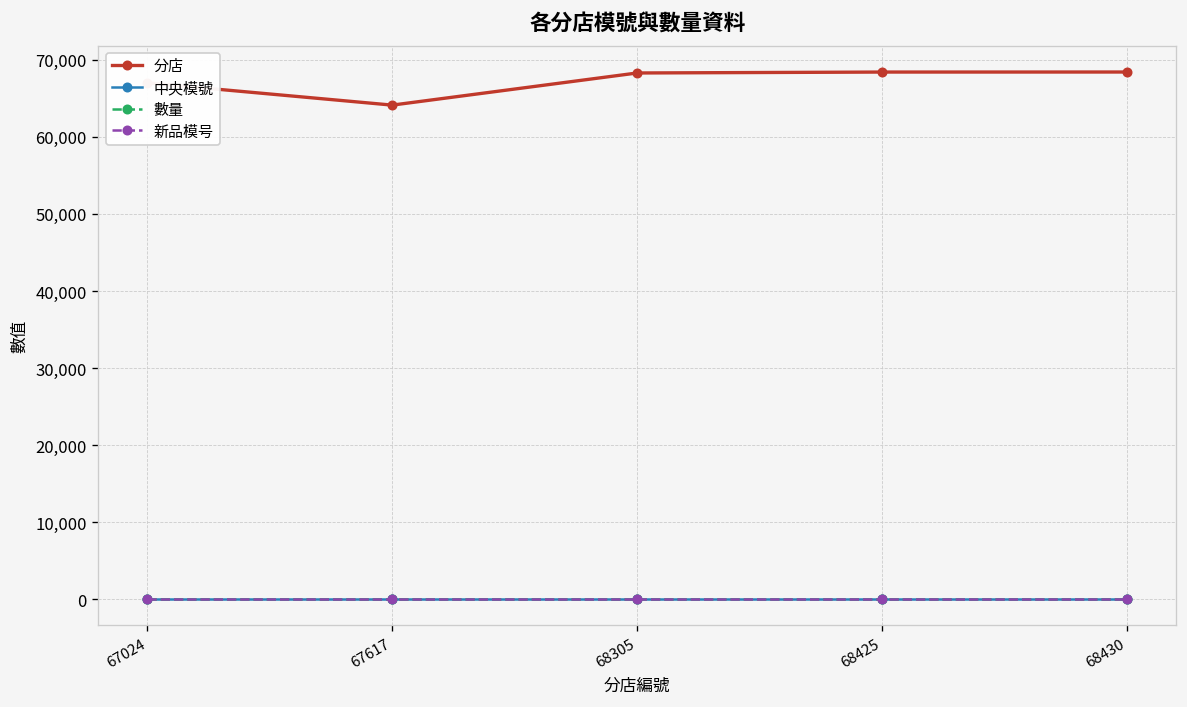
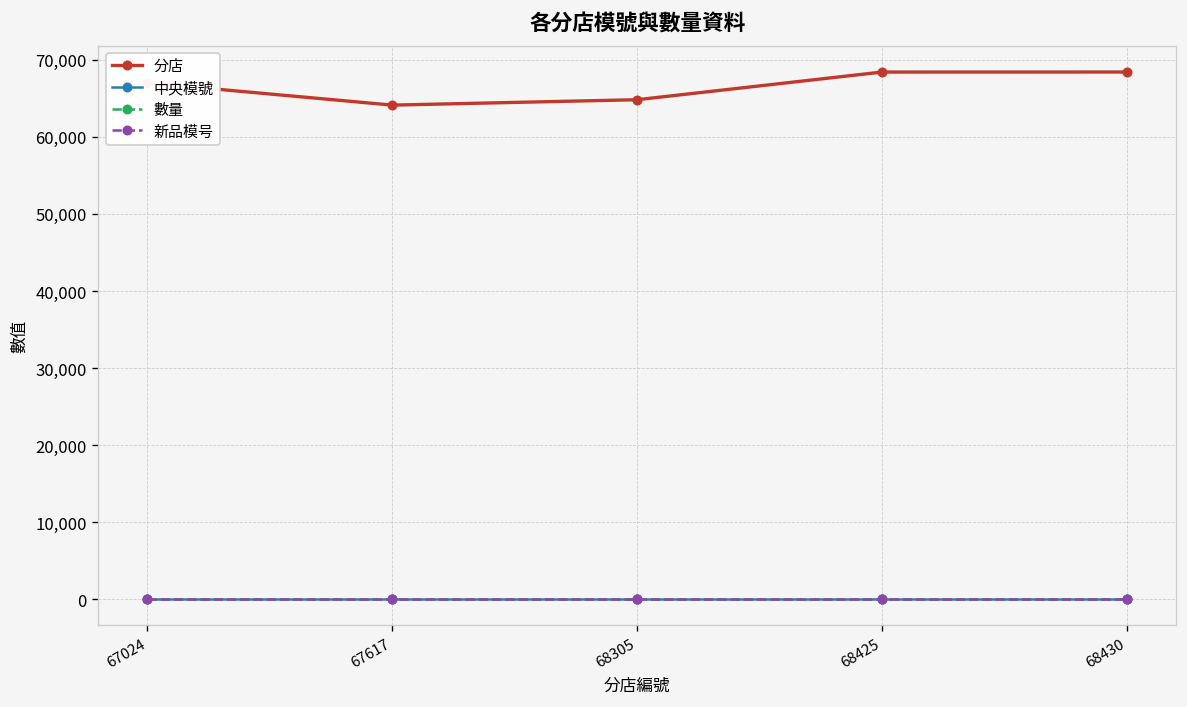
分店, 68305: 68,000 -> 65,000
